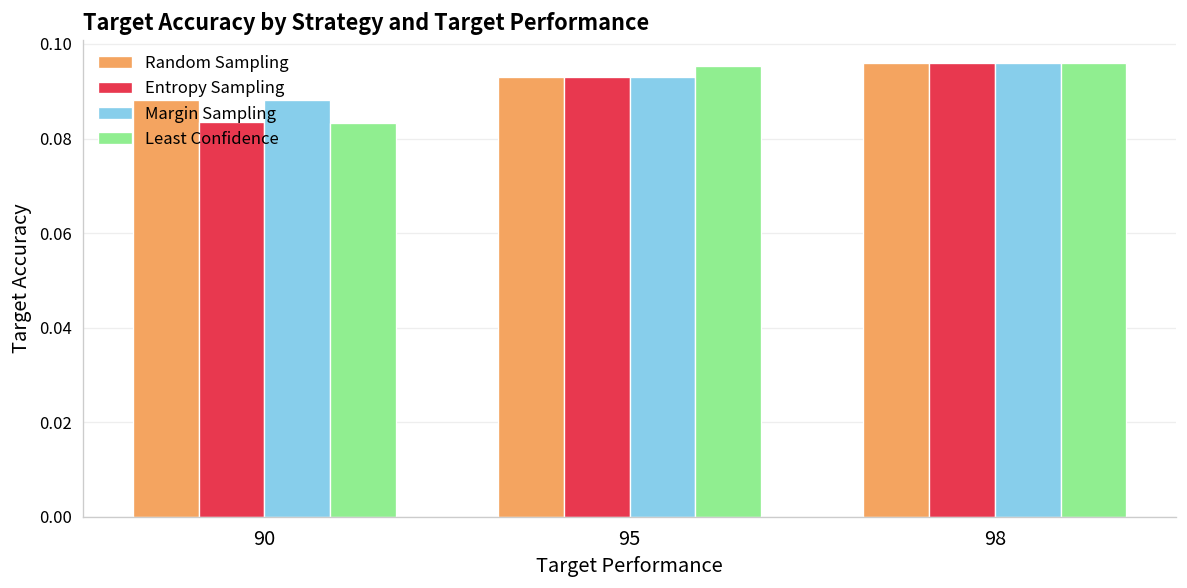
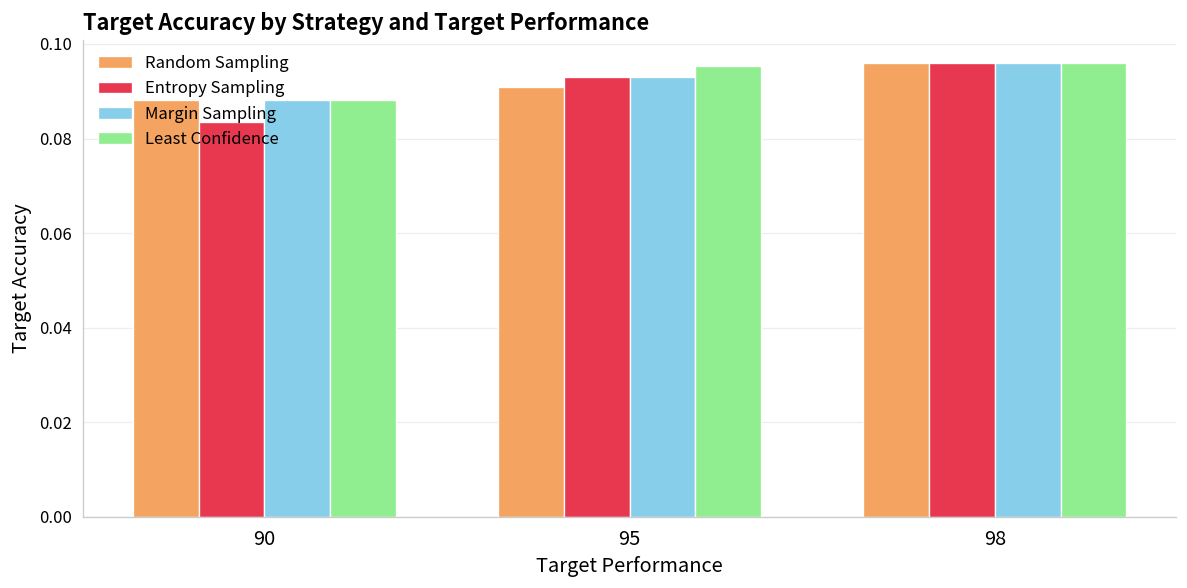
Least Confidence, 90: 0.083 -> 0.088
Random Sampling, 95: 0.093 -> 0.091
